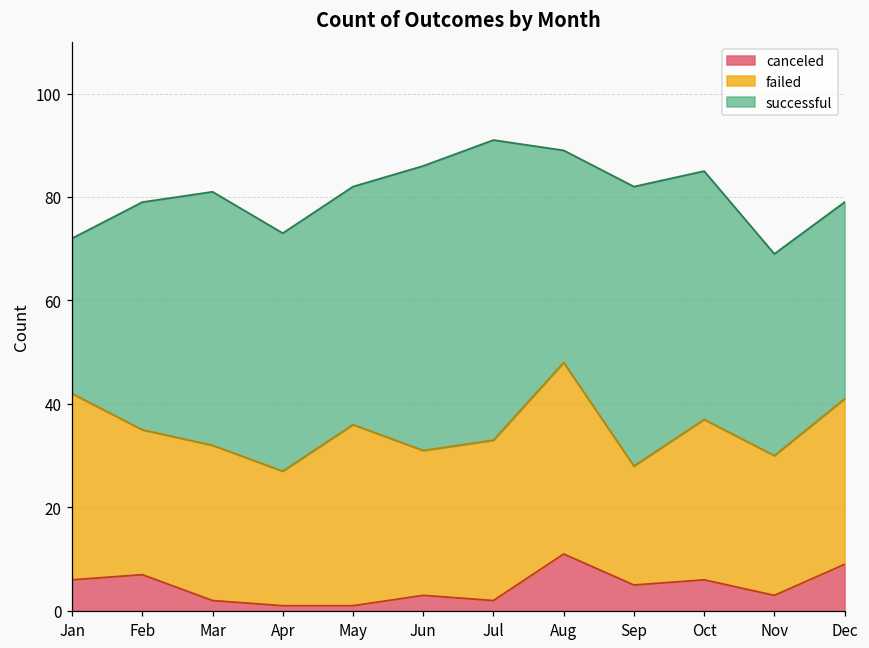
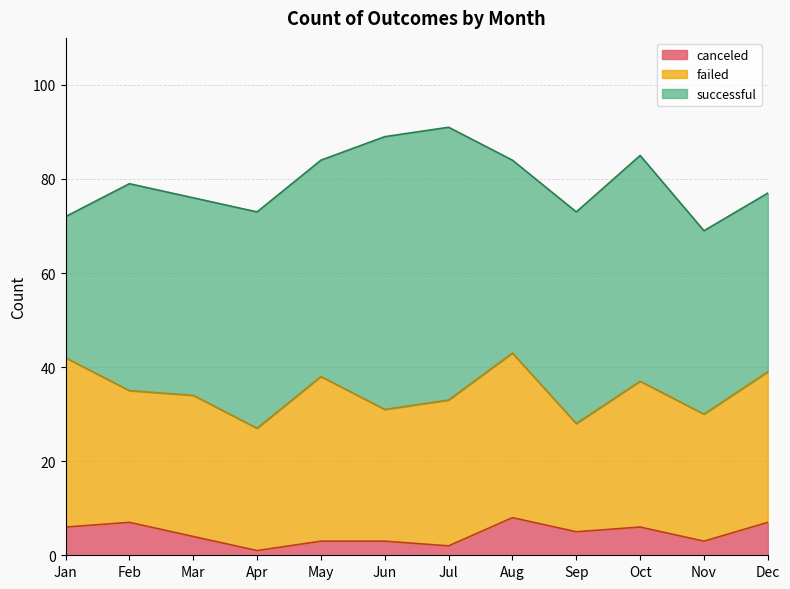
canceled, Mar: 2 -> 4
successful, Mar: 49 -> 42
canceled, May: 1 -> 3
successful, Jun: 55 -> 58
canceled, Aug: 11 -> 8
failed, Aug: 37 -> 35
successful, Sep: 54 -> 45
canceled, Dec: 9 -> 7
